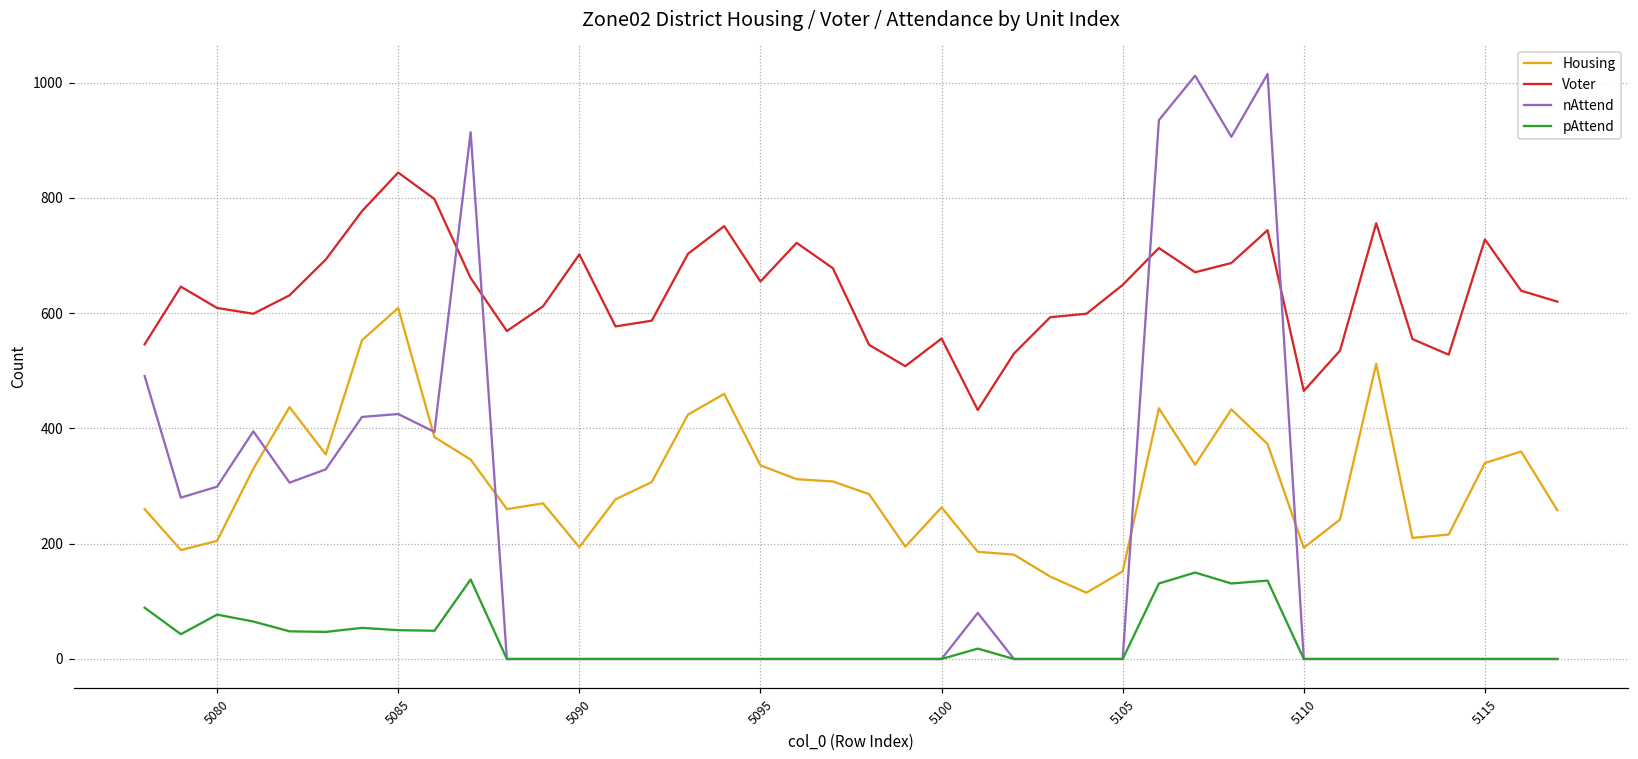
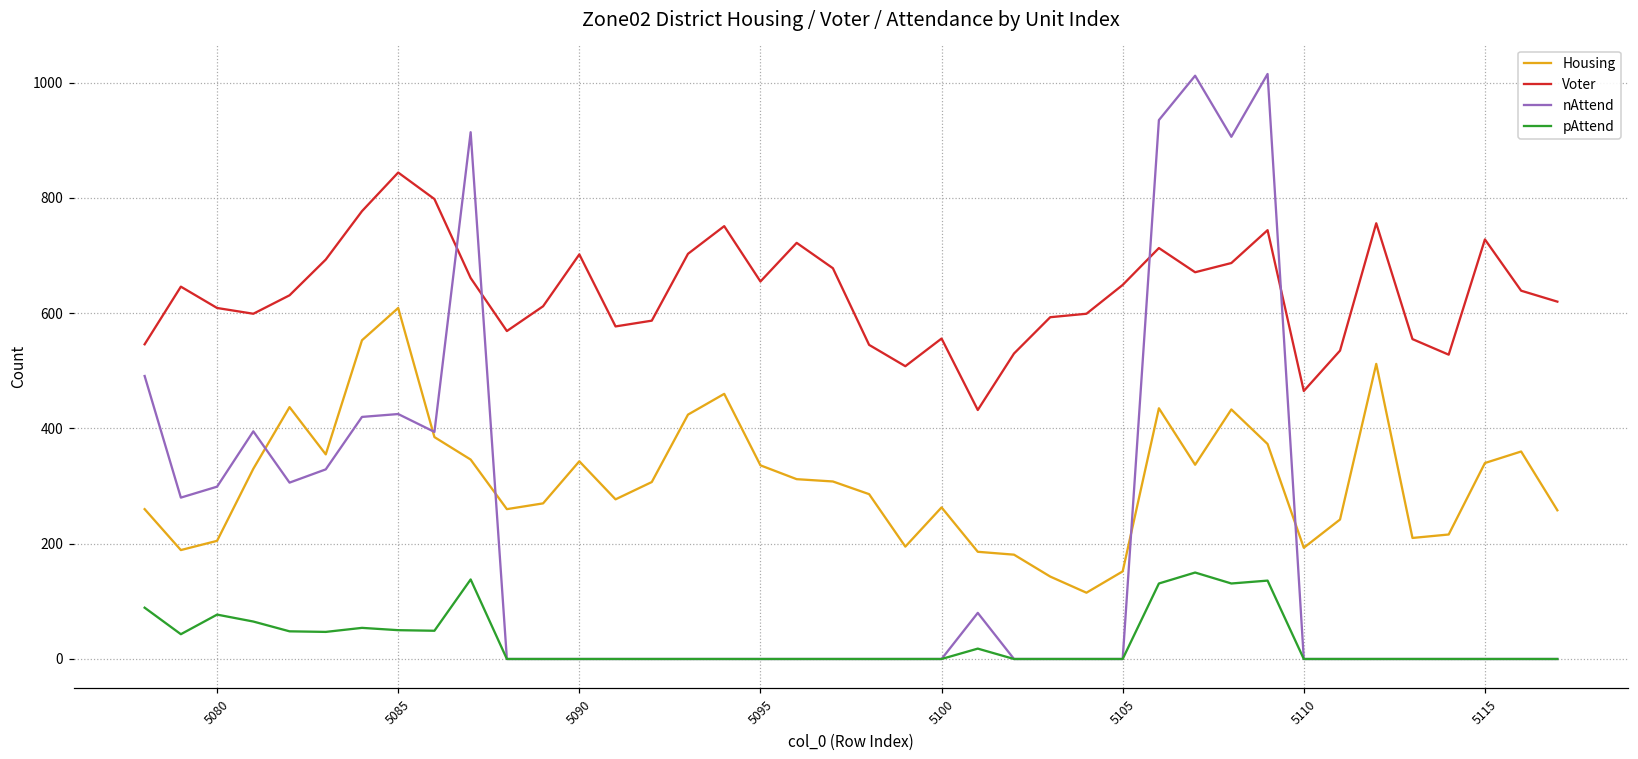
Housing, 5090: 190 -> 340
